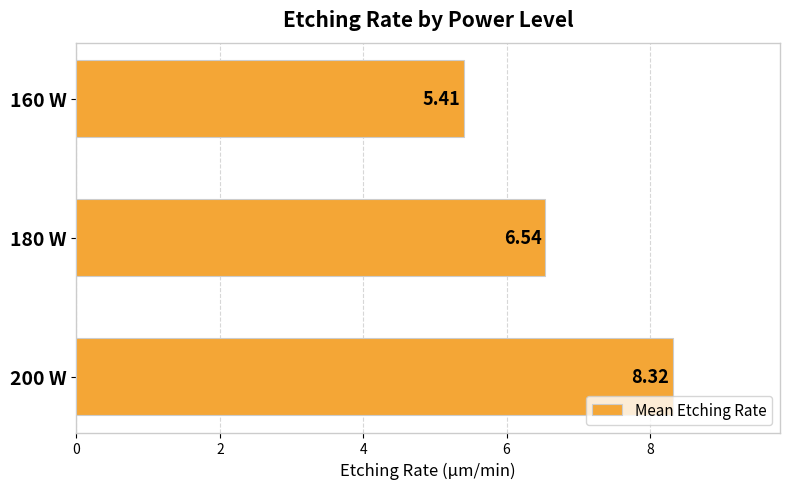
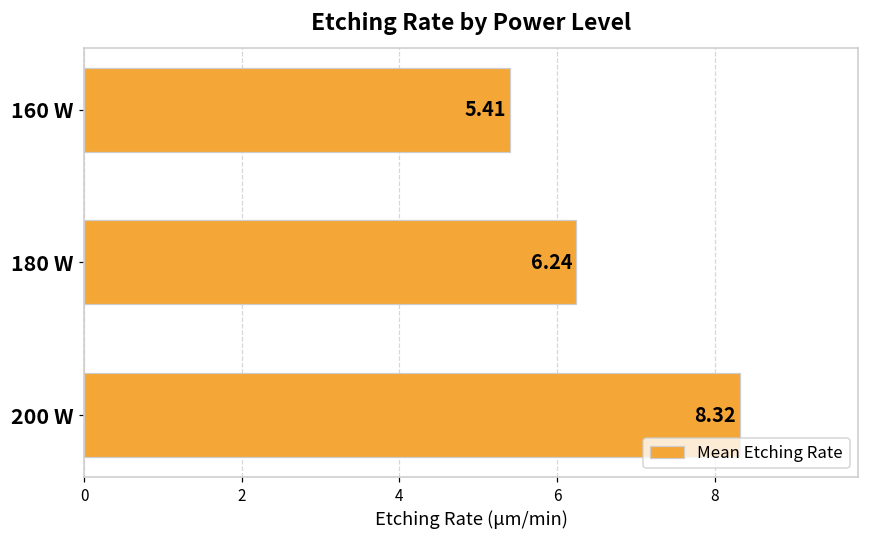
180 W: 6.54 -> 6.24
